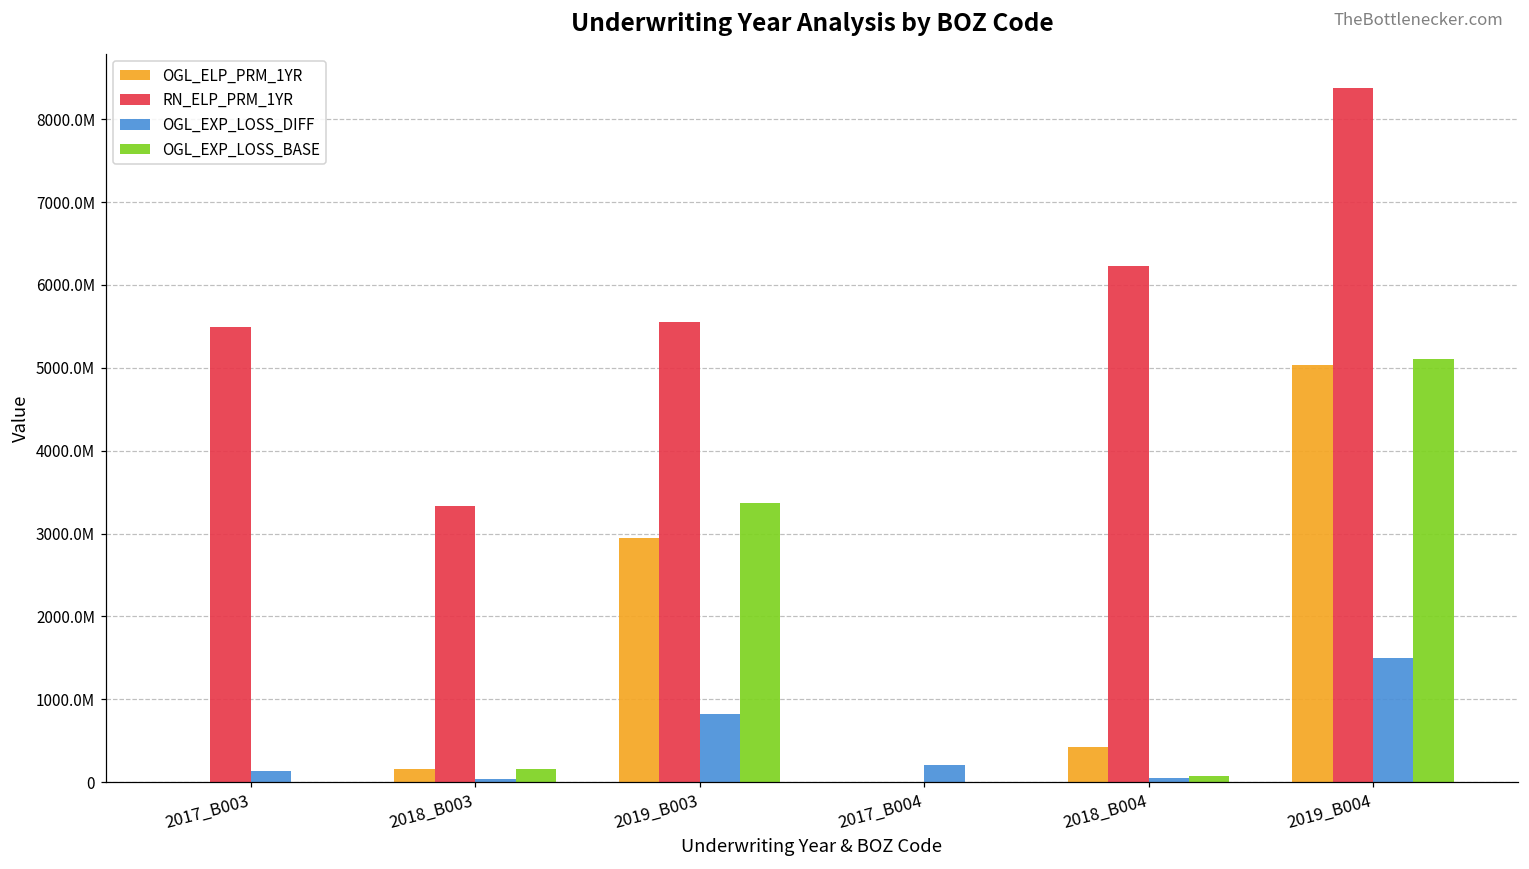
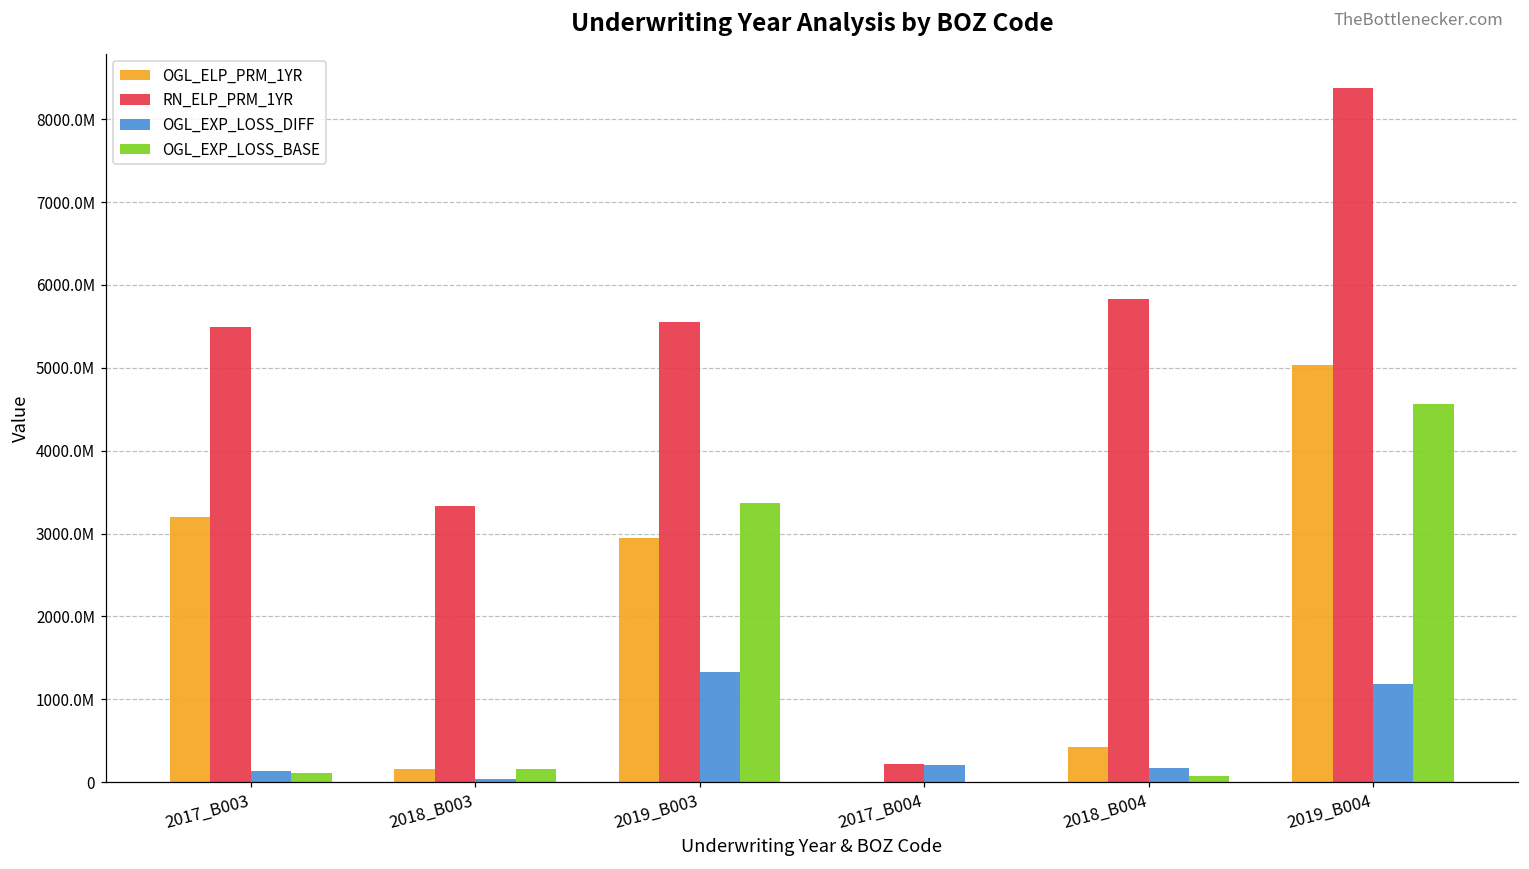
OGL_ELP_PRM_1YR, 2017_B003: 0 -> 3200000000
OGL_EXP_LOSS_BASE, 2017_B003: 0 -> 100000000
OGL_EXP_LOSS_DIFF, 2019_B003: 800000000 -> 1300000000
RN_ELP_PRM_1YR, 2017_B004: 0 -> 200000000
RN_ELP_PRM_1YR, 2018_B004: 6200000000 -> 5800000000
OGL_EXP_LOSS_DIFF, 2018_B004: 100000000 -> 200000000
OGL_EXP_LOSS_DIFF, 2019_B004: 1500000000 -> 1200000000
OGL_EXP_LOSS_BASE, 2019_B004: 5100000000 -> 4600000000
